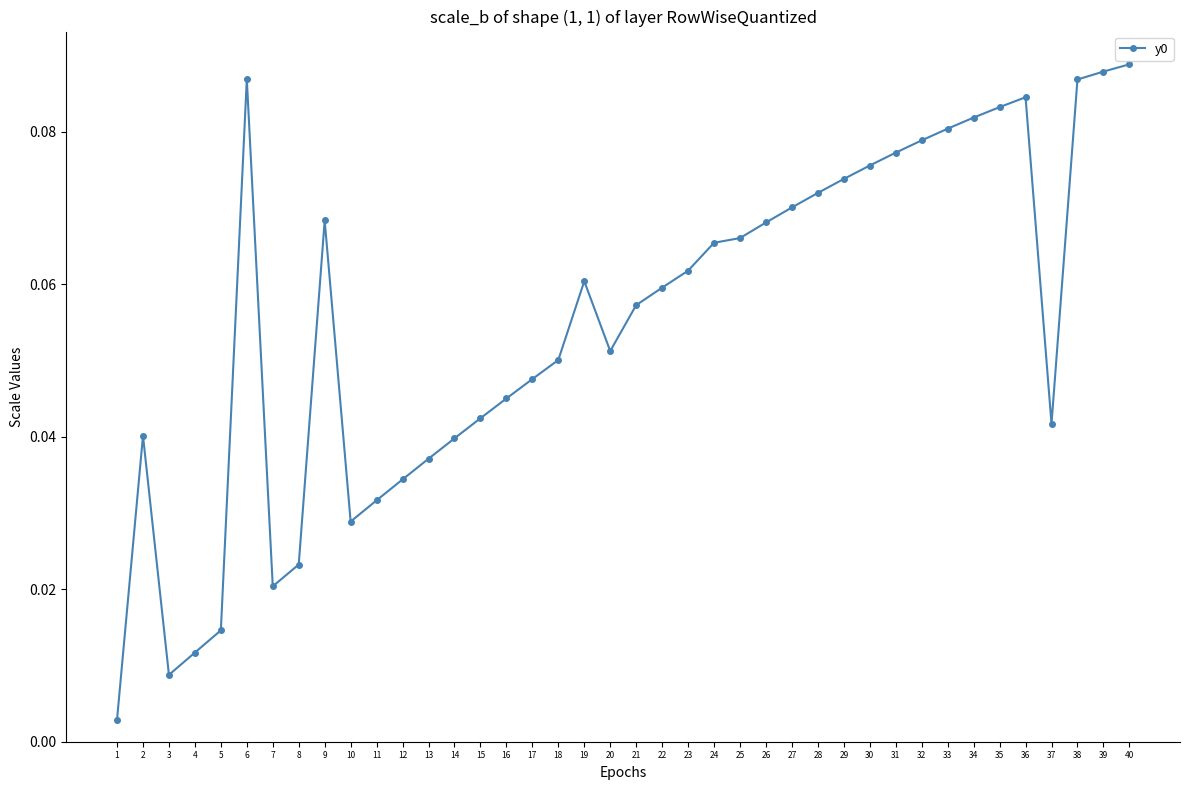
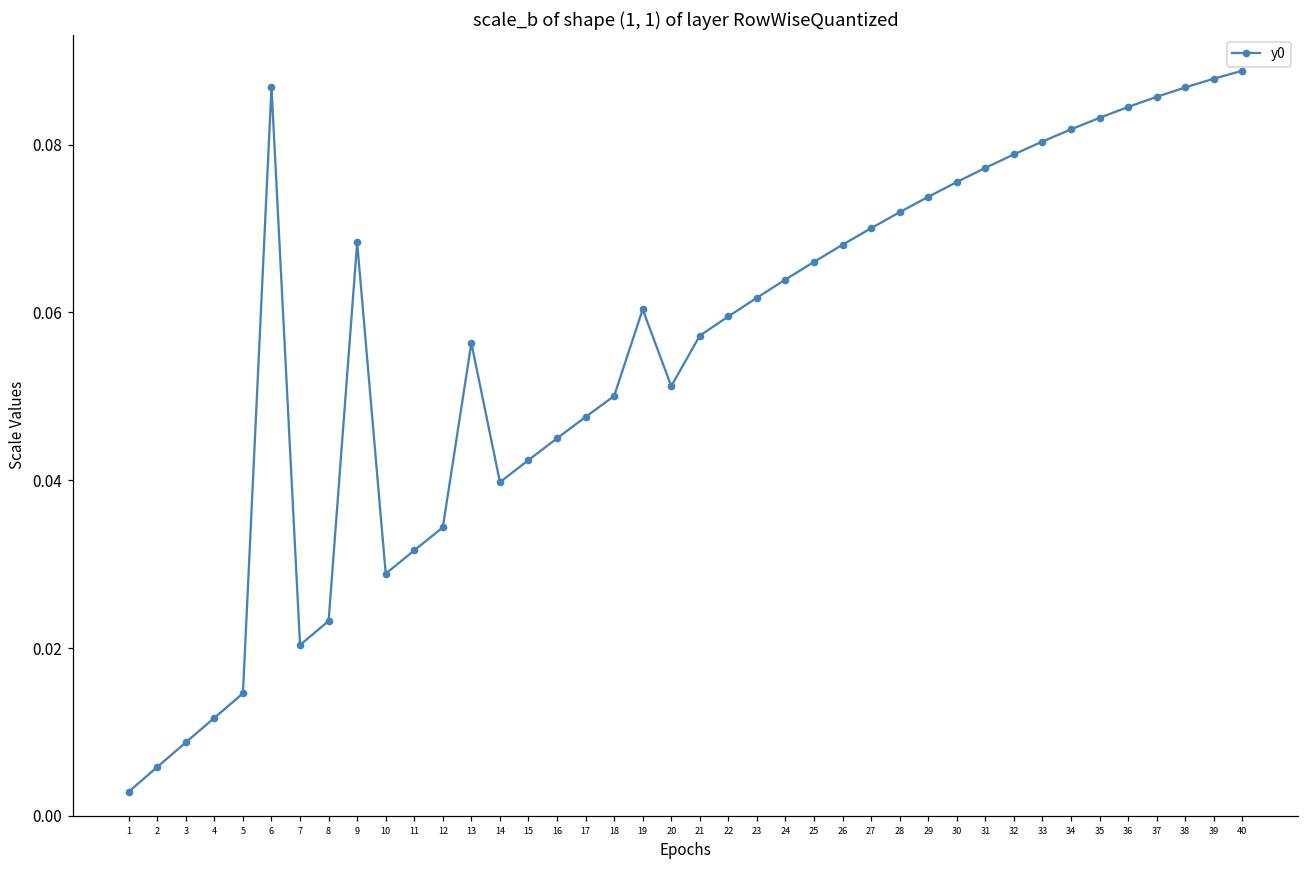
2: 0.040 -> 0.006
13: 0.037 -> 0.056
24: 0.065 -> 0.064
37: 0.042 -> 0.086
